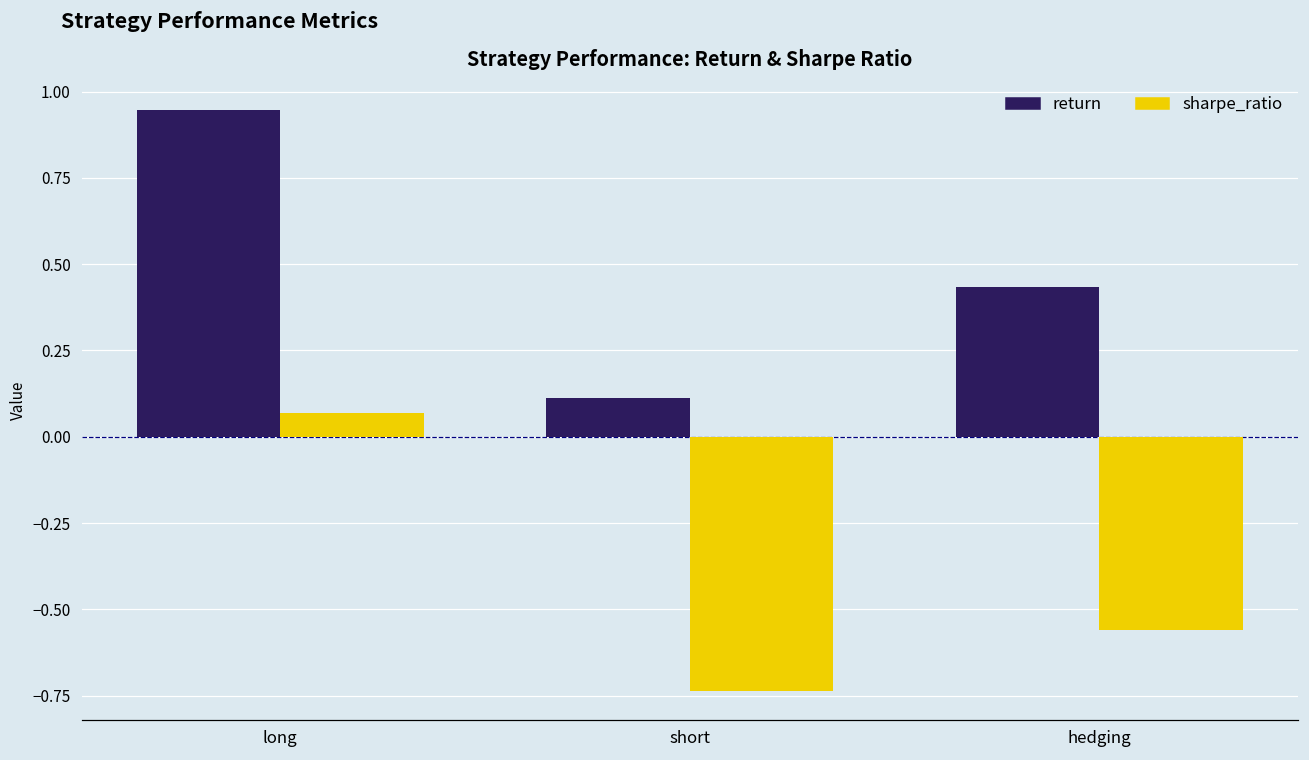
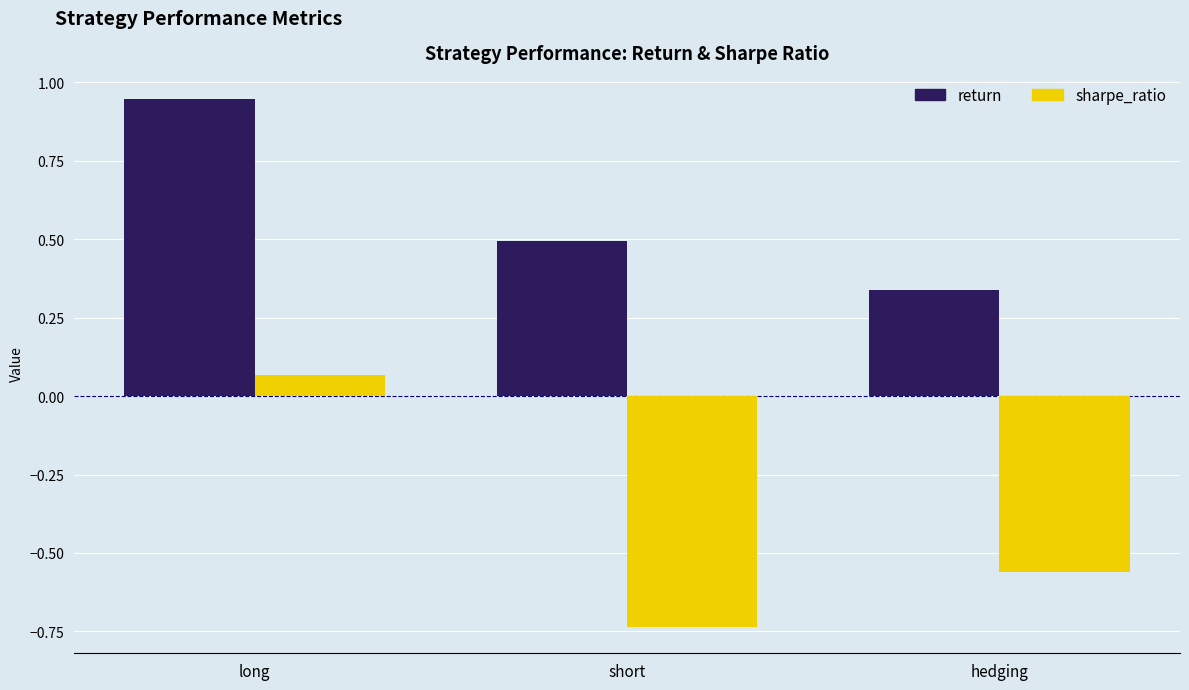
return, short: 0.11 -> 0.49
return, hedging: 0.43 -> 0.34
